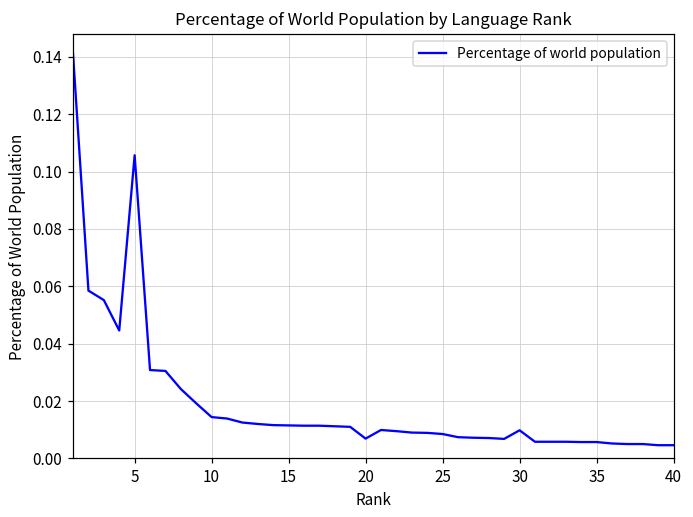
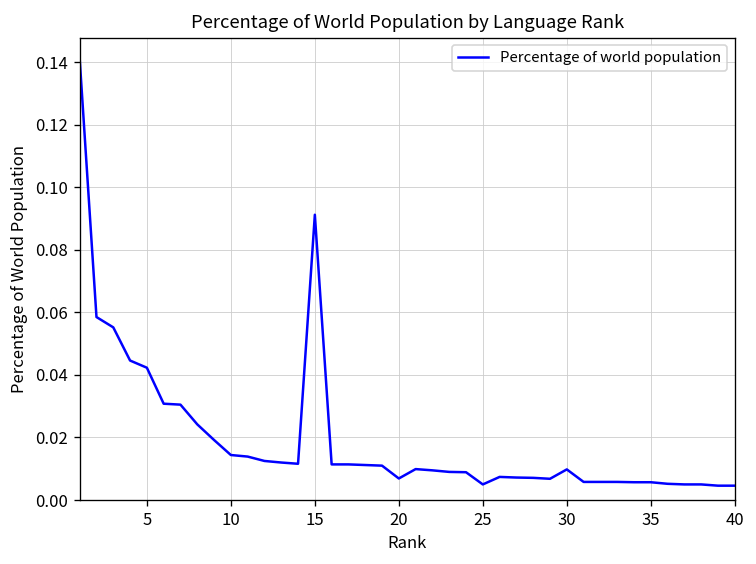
5: 0.106 -> 0.042
15: 0.012 -> 0.091
25: 0.009 -> 0.005
